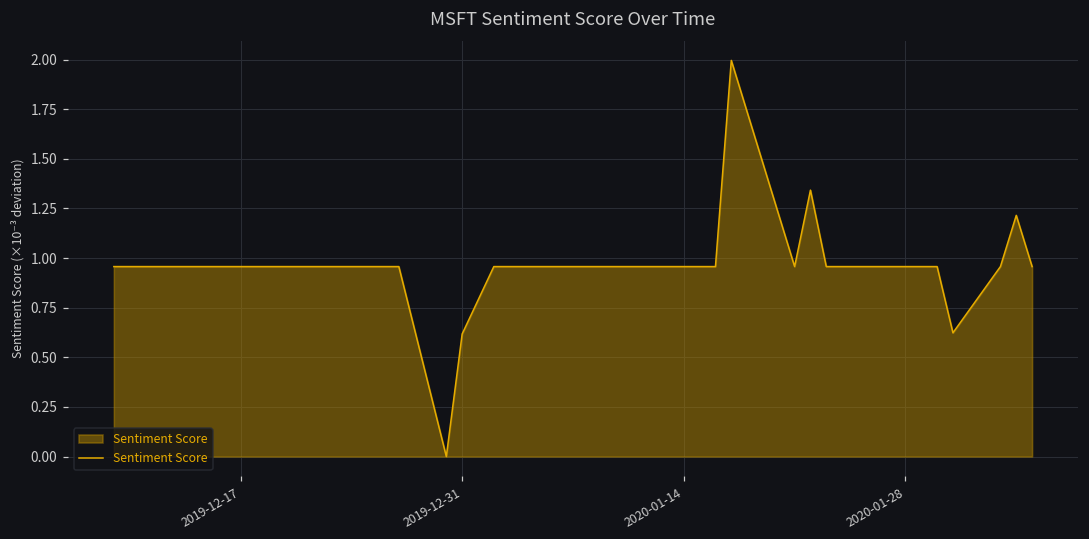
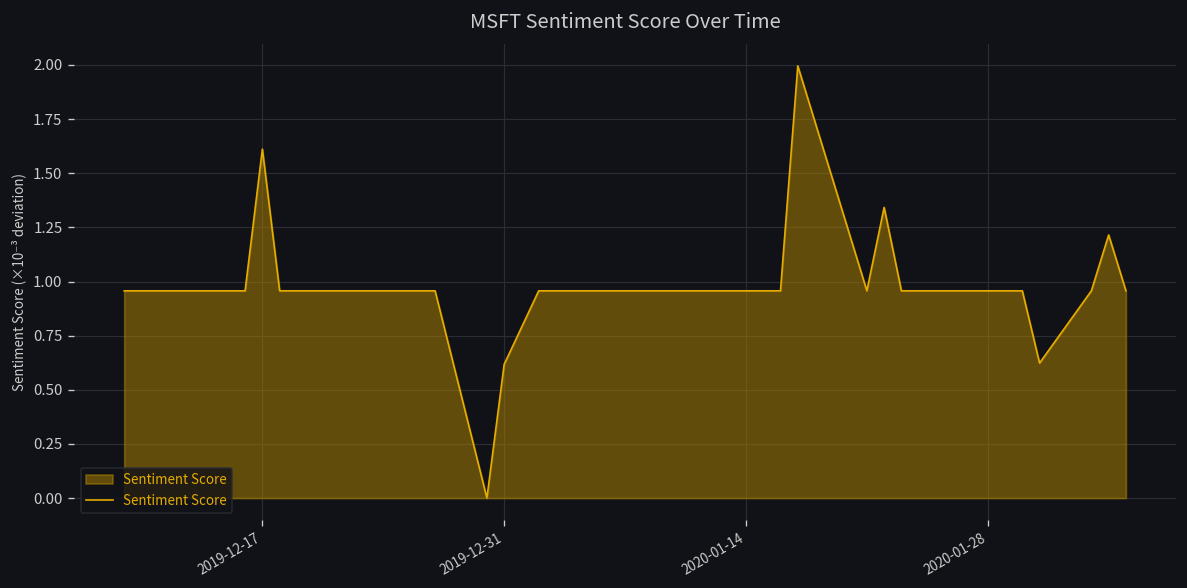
2019-12-17: 0.96 -> 1.61
